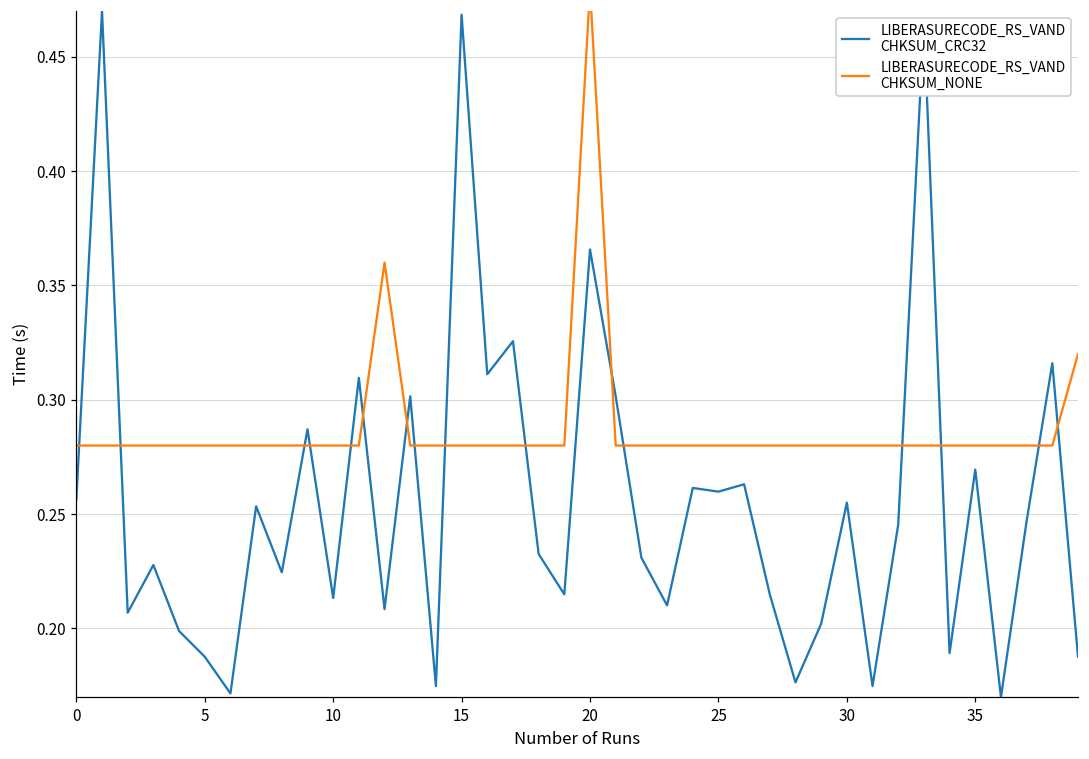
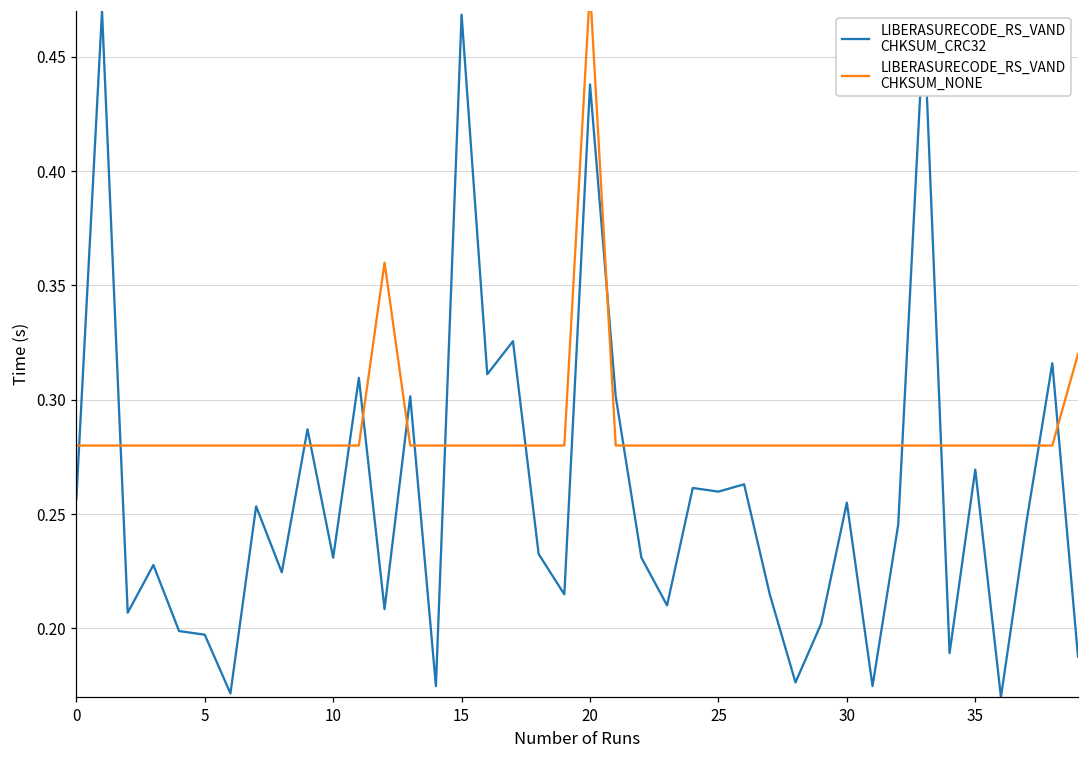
LIBERASURECODE_RS_VAND CHKSUM_CRC32, 5: 0.188 -> 0.197
LIBERASURECODE_RS_VAND CHKSUM_CRC32, 10: 0.213 -> 0.231
LIBERASURECODE_RS_VAND CHKSUM_CRC32, 20: 0.366 -> 0.438
